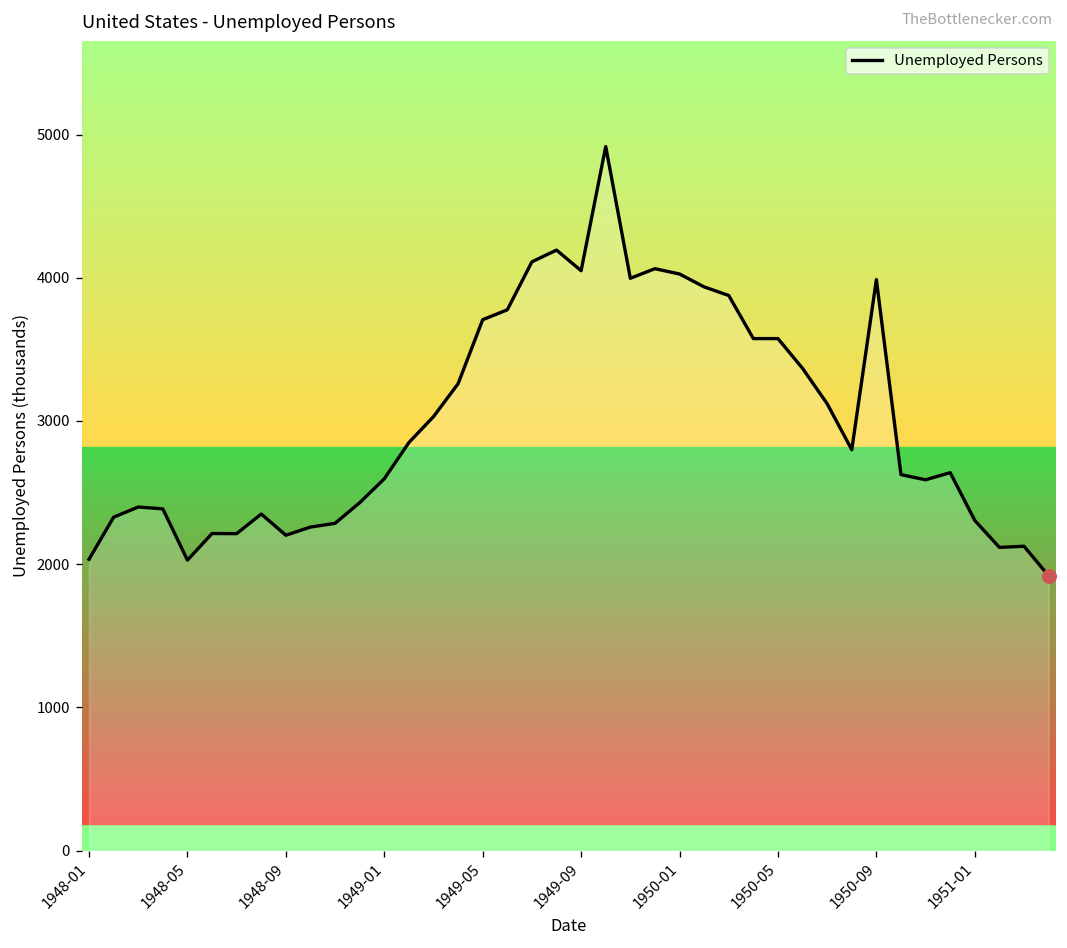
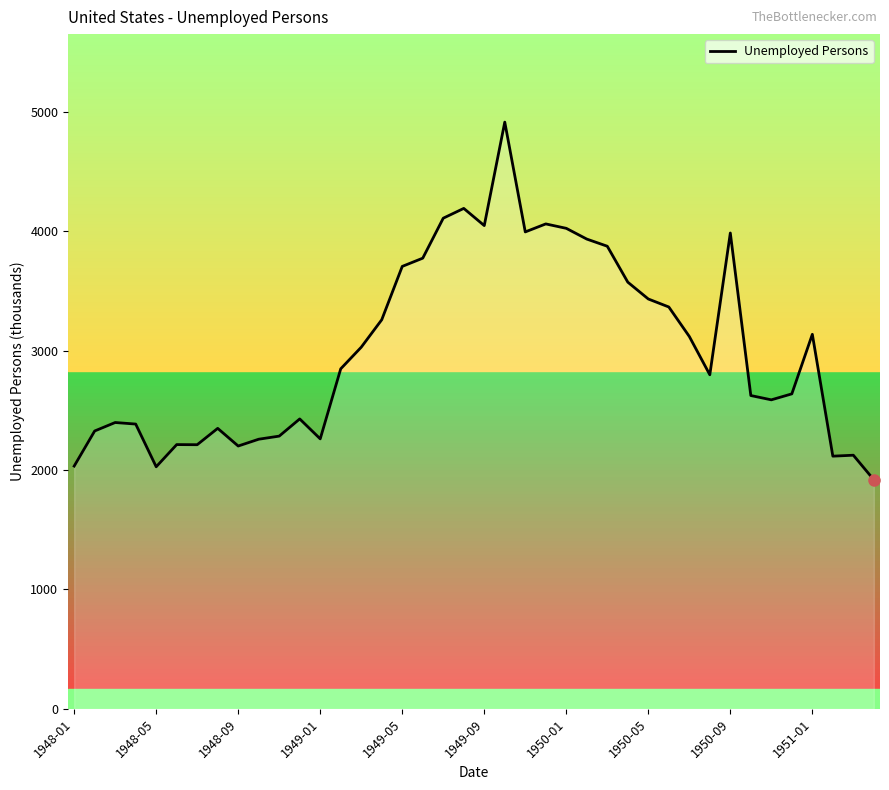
Unemployed Persons, 1949-01: 2600 -> 2260
Unemployed Persons, 1950-05: 3580 -> 3430
Unemployed Persons, 1951-01: 2310 -> 3140
